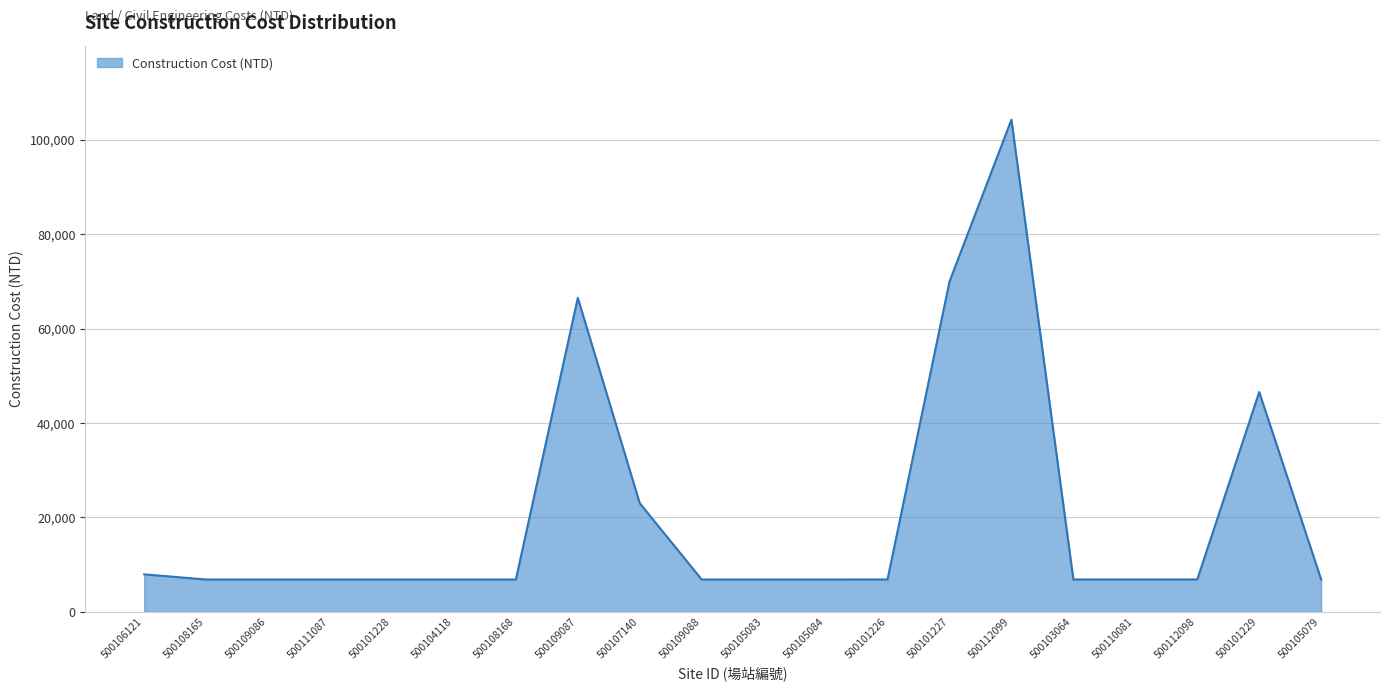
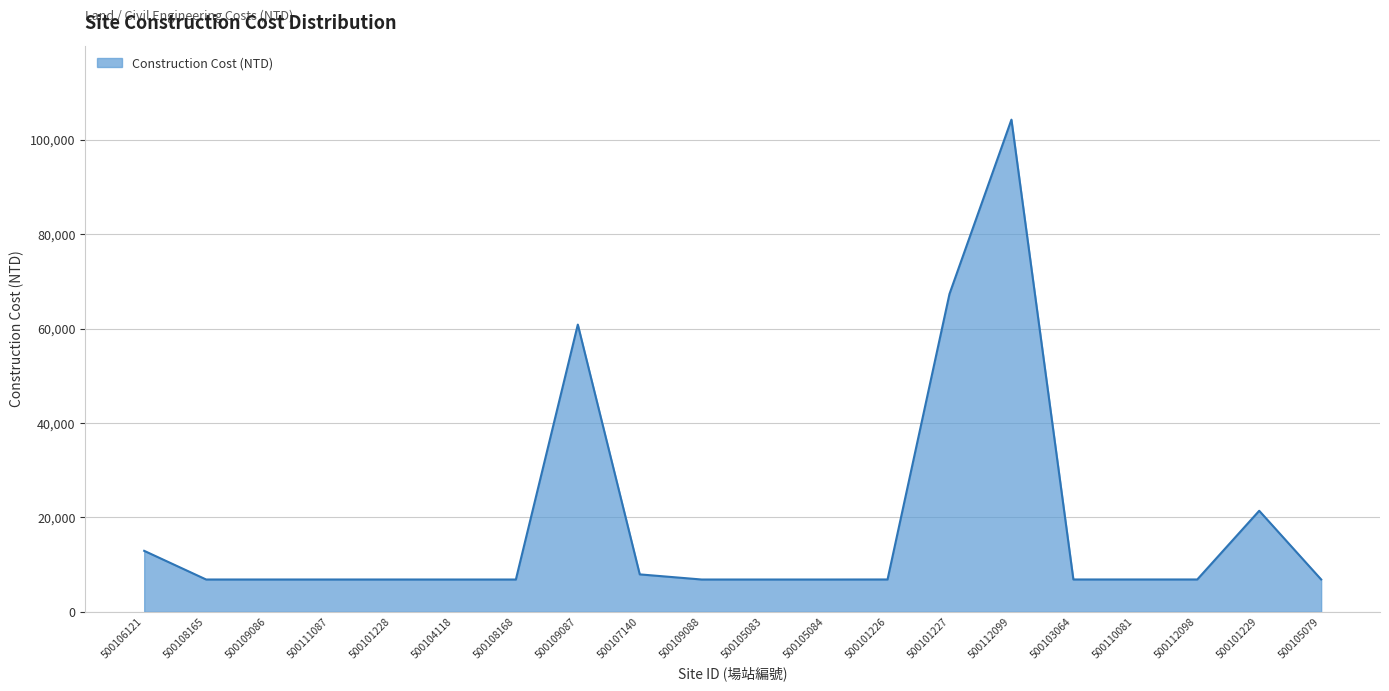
500106121: 8,000 -> 13,000
500109087: 67,000 -> 61,000
500107140: 23,000 -> 8,000
500101227: 70,000 -> 67,000
500101229: 47,000 -> 21,000
